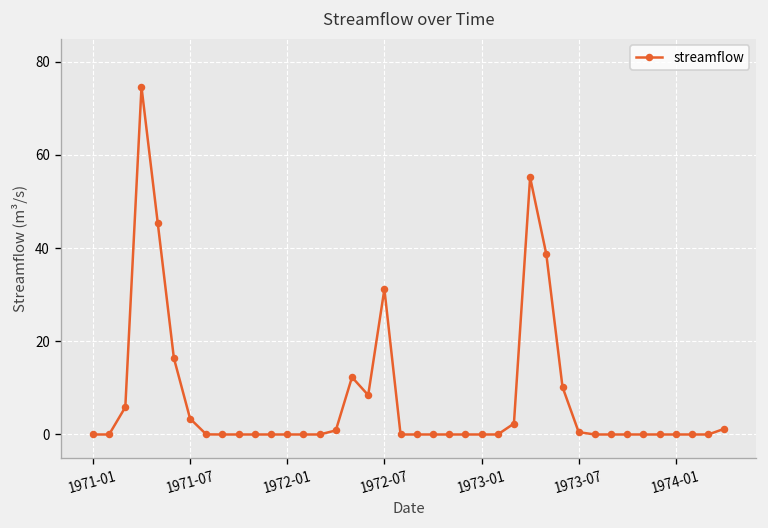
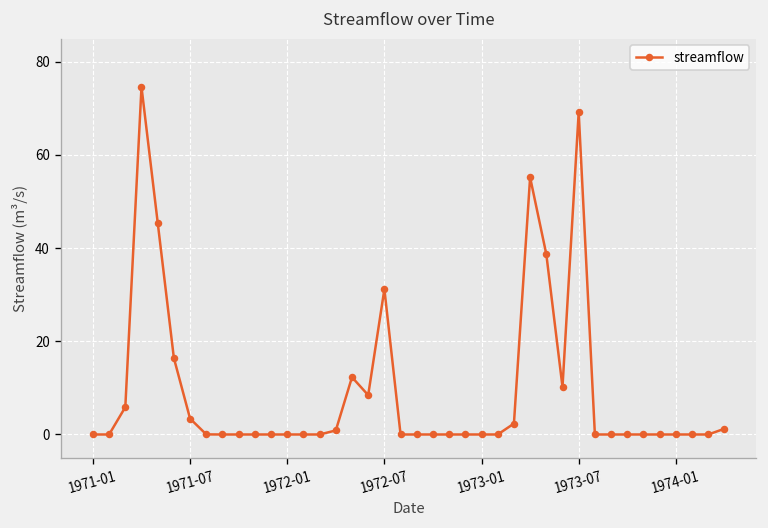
1973-07: 1 -> 69
